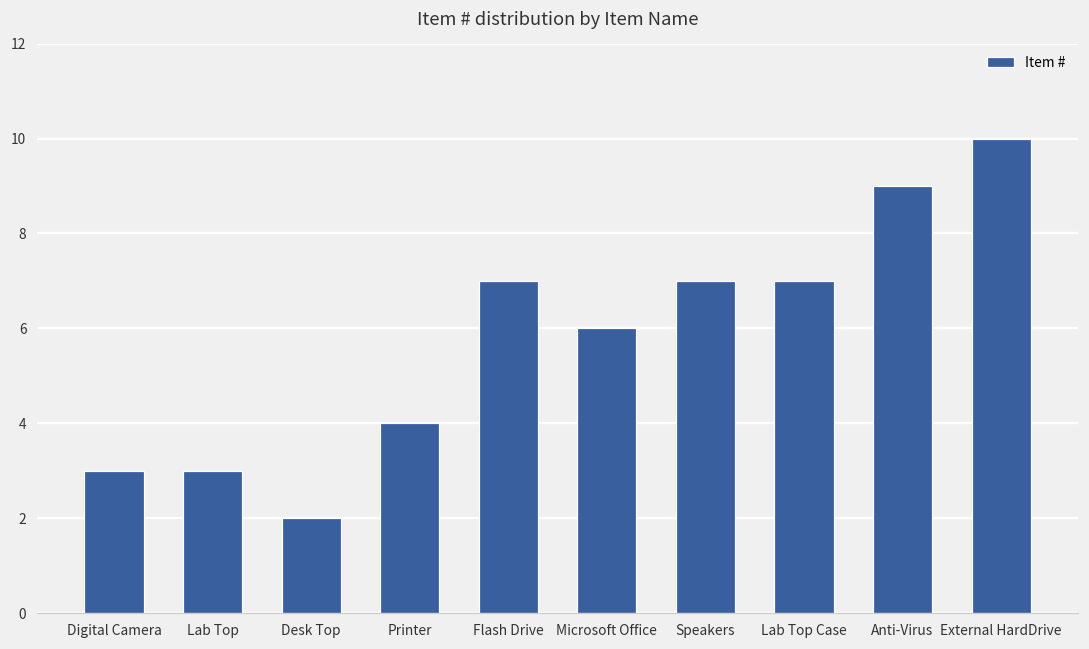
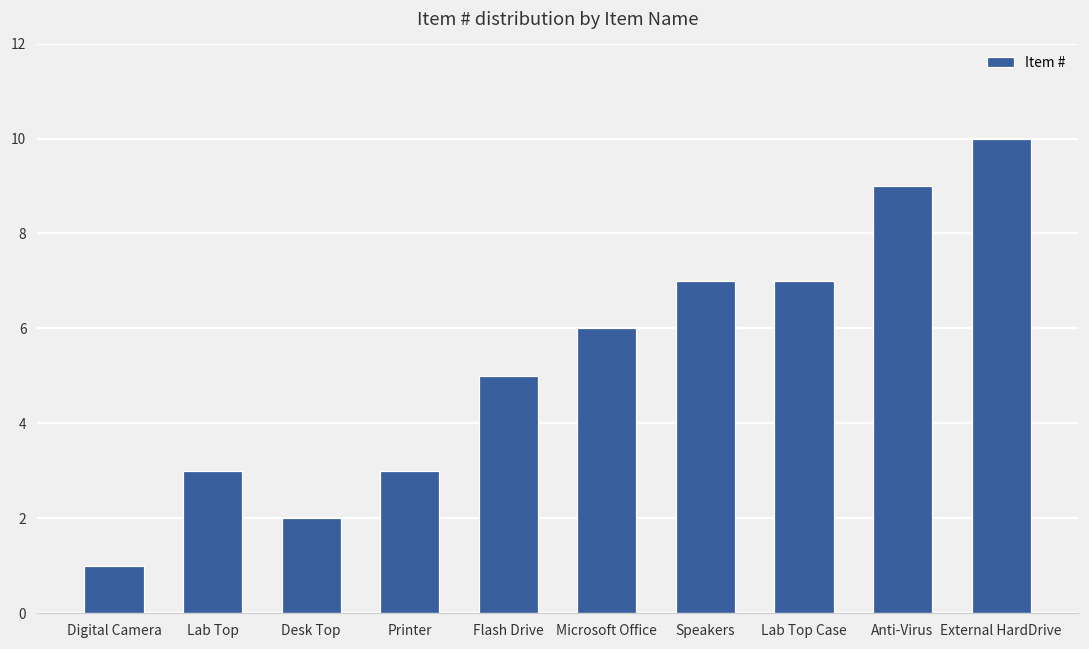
Digital Camera: 3 -> 1
Printer: 4 -> 3
Flash Drive: 7 -> 5
